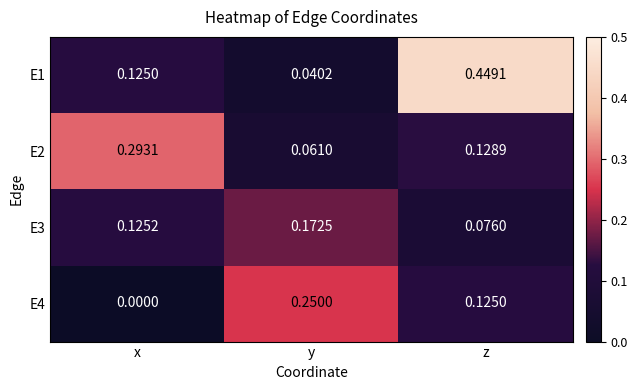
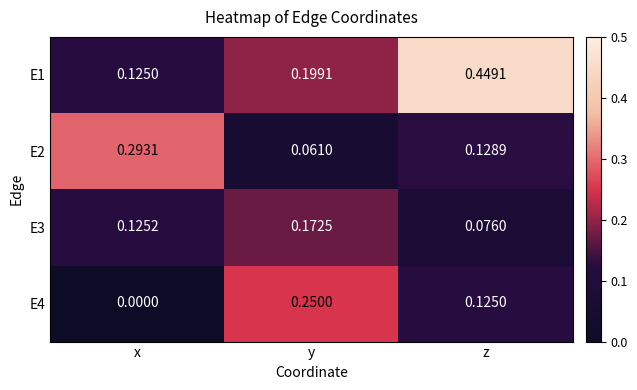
E1, y: 0.0402 -> 0.1991
